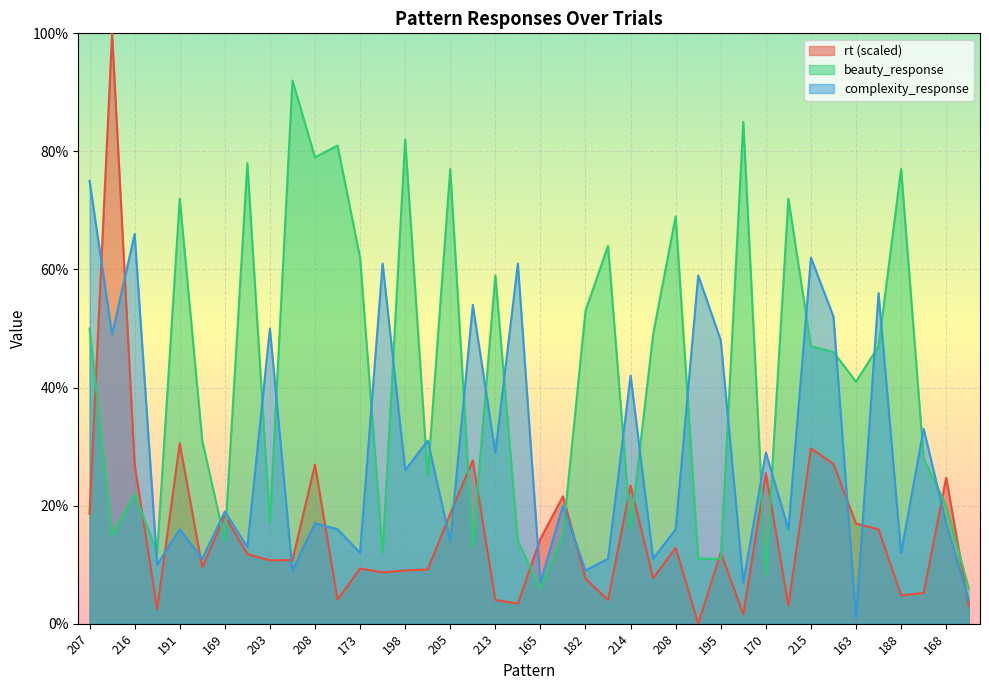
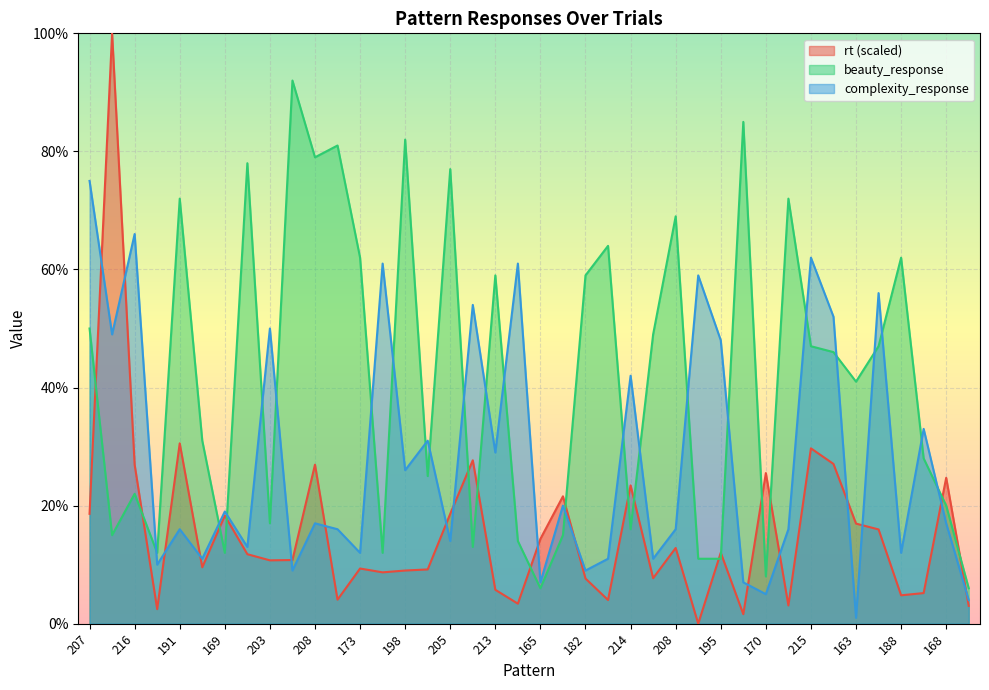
beauty_response, 169: 14% -> 12%
rt (scaled), 213: 4% -> 6%
beauty_response, 182: 53% -> 59%
complexity_response, 170: 29% -> 5%
beauty_response, 188: 77% -> 62%
